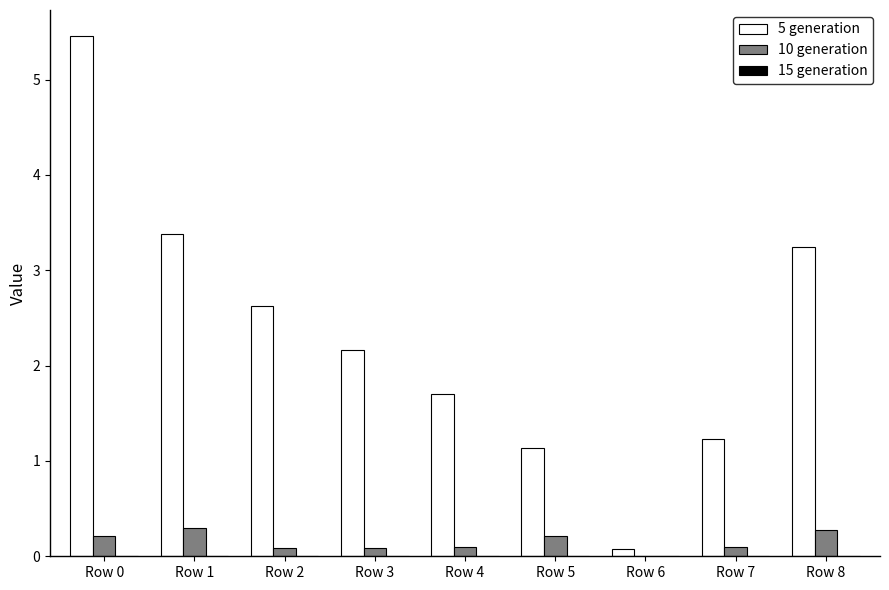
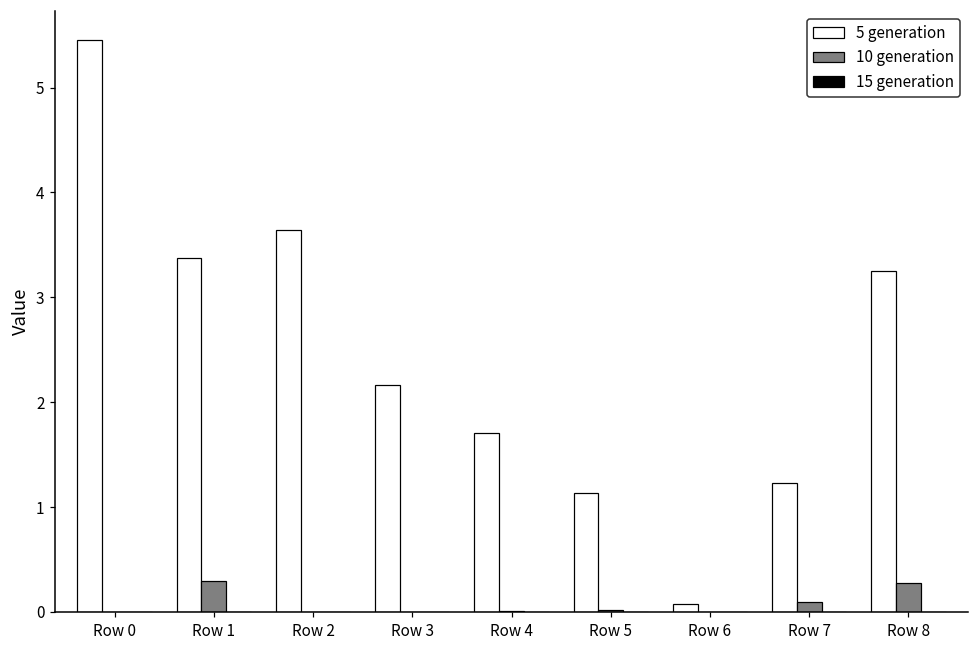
10 generation, Row 0: 0.2 -> 0.0
5 generation, Row 2: 2.6 -> 3.6
10 generation, Row 2: 0.1 -> 0.0
10 generation, Row 3: 0.1 -> 0.0
10 generation, Row 4: 0.1 -> 0.0
10 generation, Row 5: 0.2 -> 0.0
